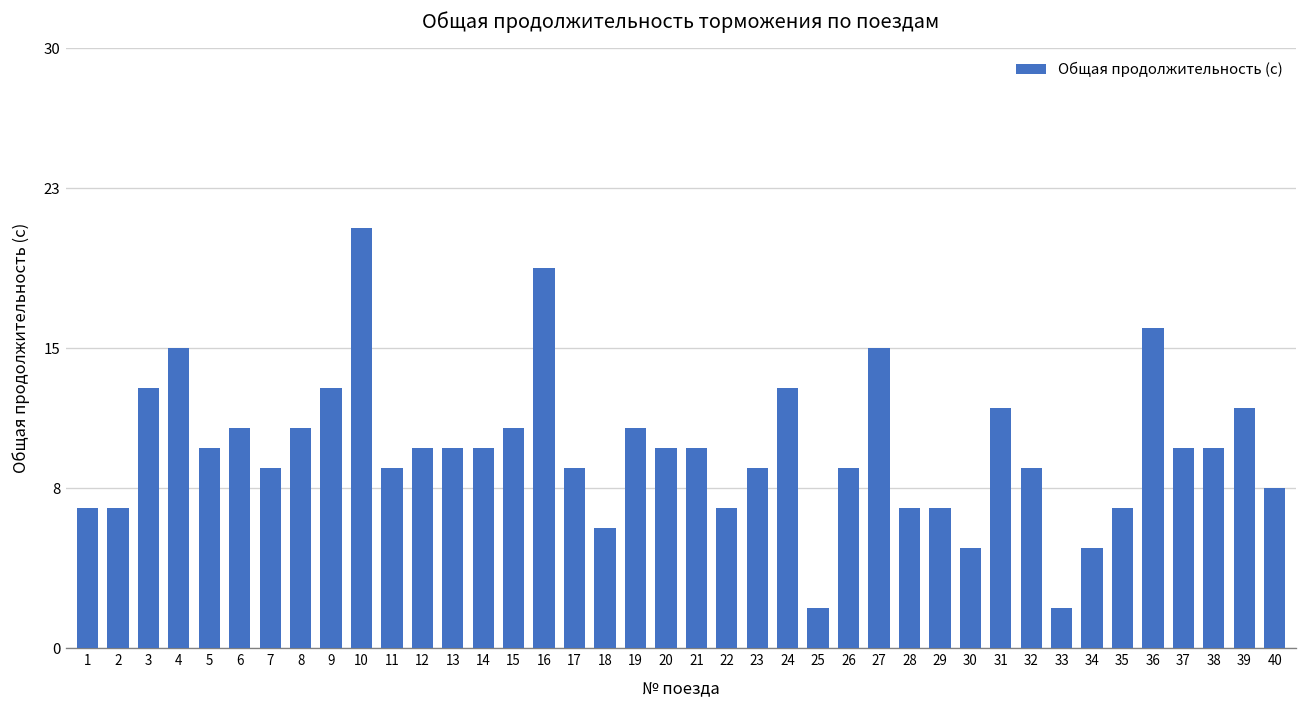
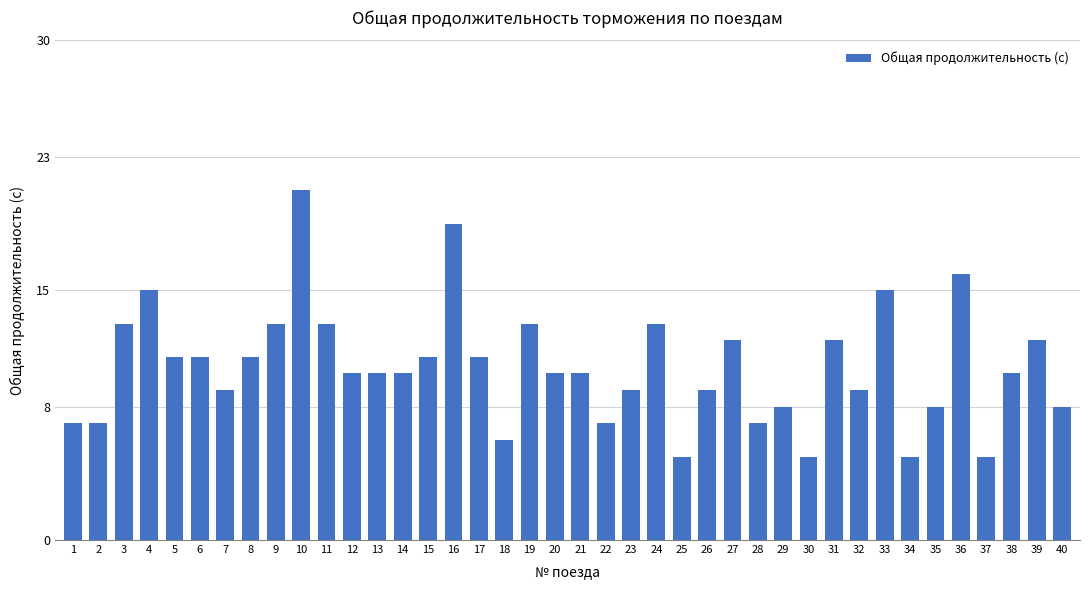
5: 10 -> 11
11: 9 -> 13
17: 9 -> 11
19: 11 -> 13
25: 2 -> 5
27: 15 -> 12
29: 7 -> 8
33: 2 -> 15
35: 7 -> 8
37: 10 -> 5
